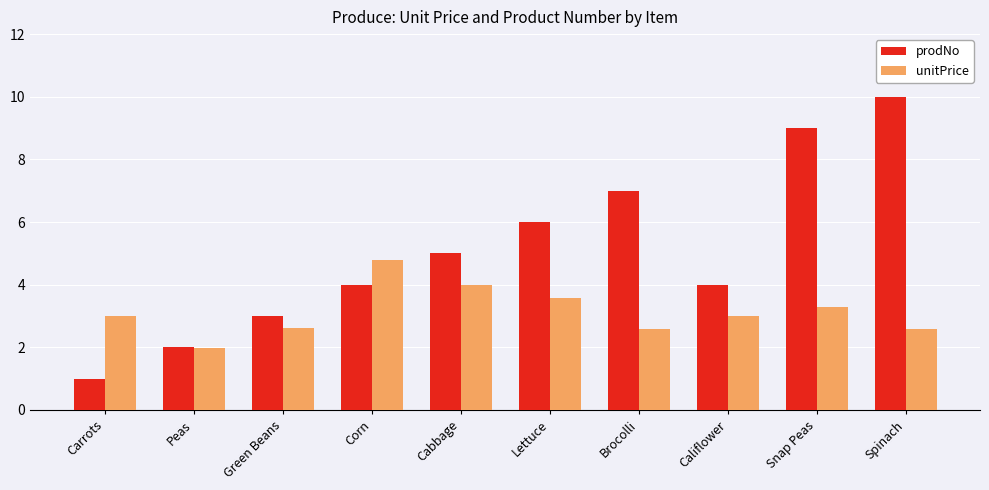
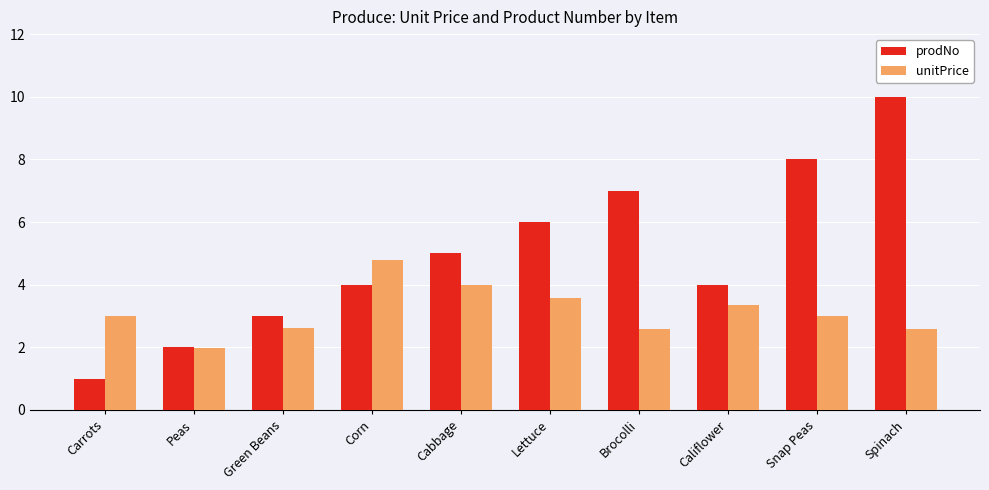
unitPrice, Califlower: 3.0 -> 3.4
prodNo, Snap Peas: 9 -> 8
unitPrice, Snap Peas: 3.3 -> 3.0
